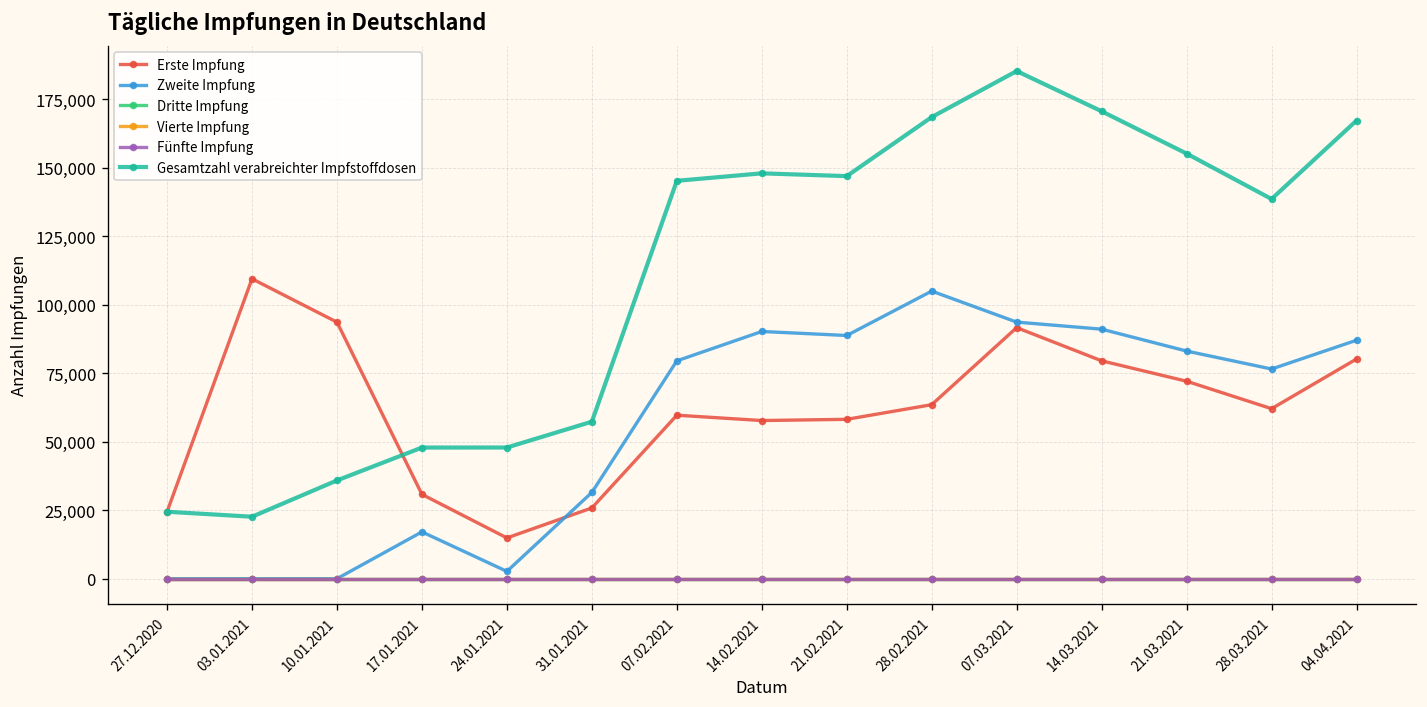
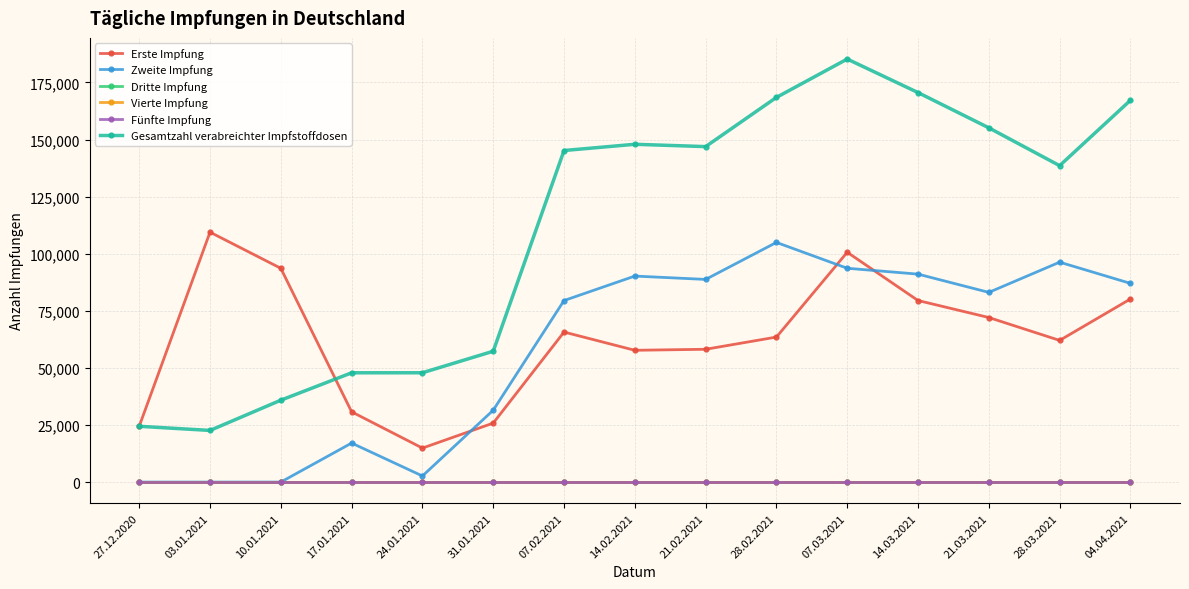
Erste Impfung, 07.02.2021: 60,000 -> 66,000
Erste Impfung, 07.03.2021: 92,000 -> 101,000
Zweite Impfung, 28.03.2021: 77,000 -> 96,000
